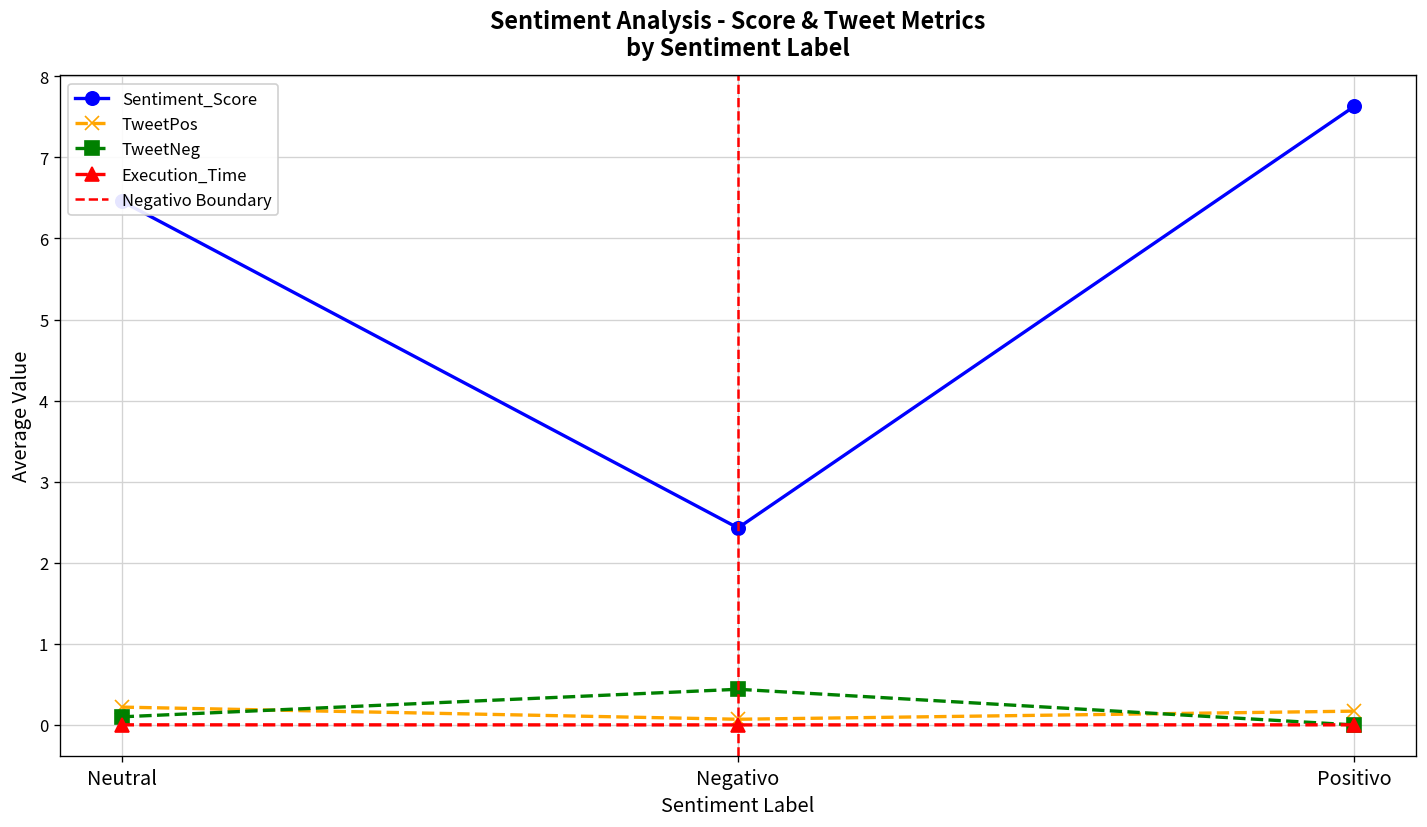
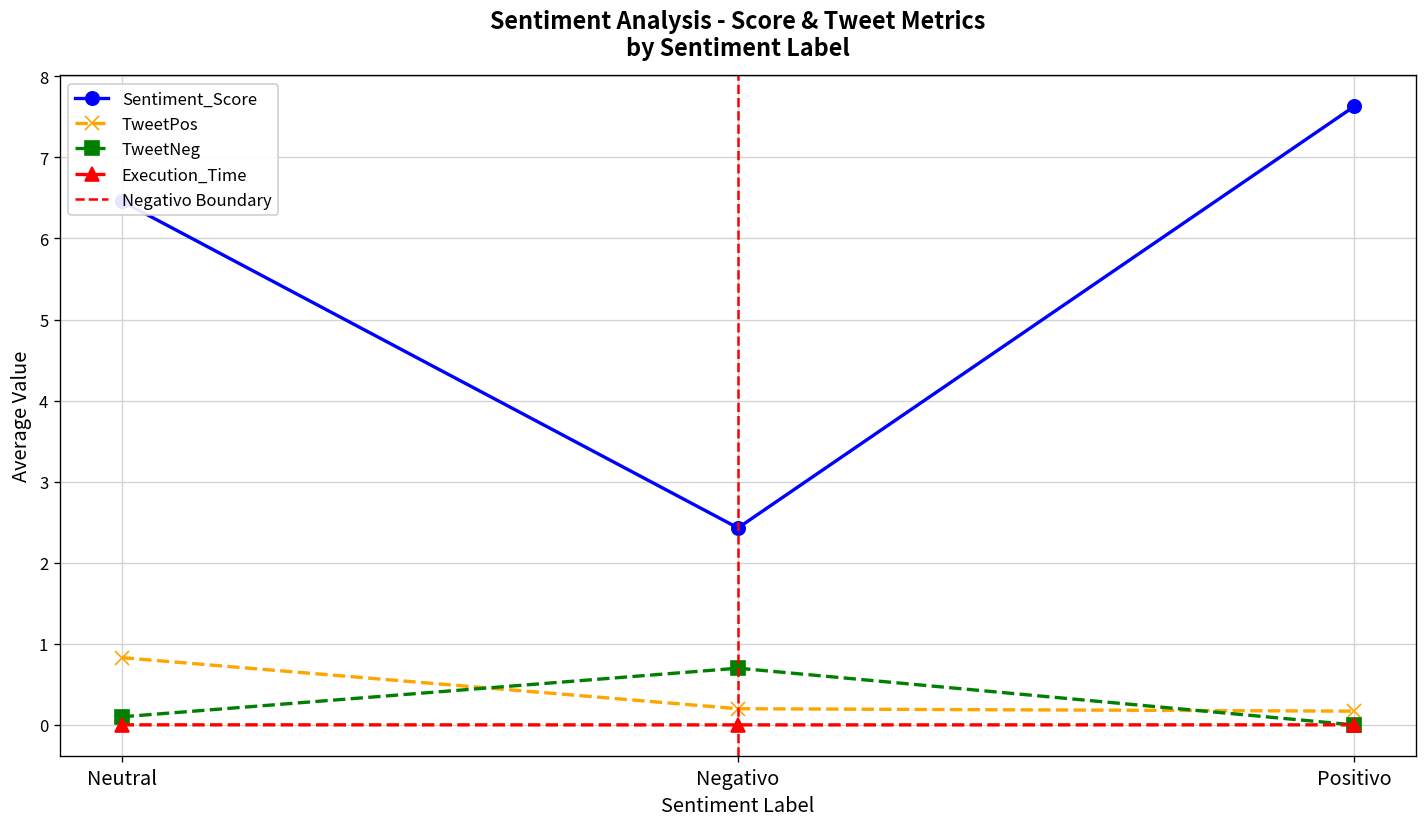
TweetPos, Neutral: 0.2 -> 0.8
TweetPos, Negativo: 0.1 -> 0.2
TweetNeg, Negativo: 0.4 -> 0.7
